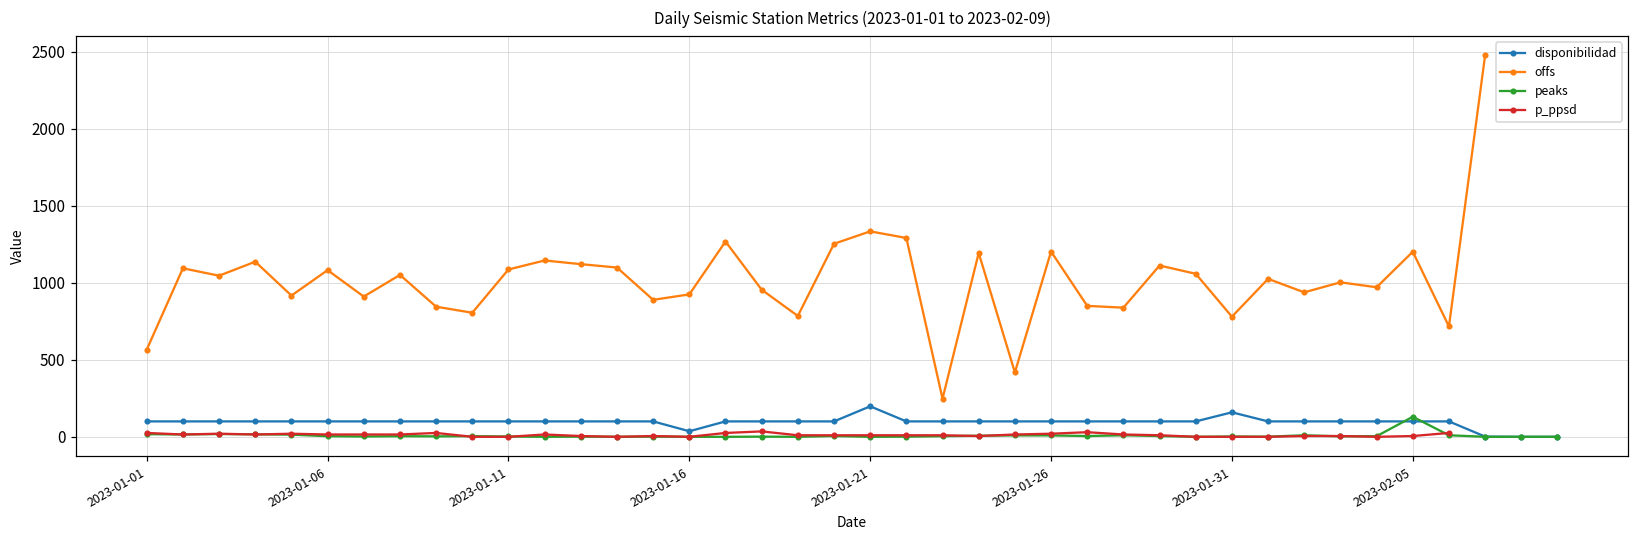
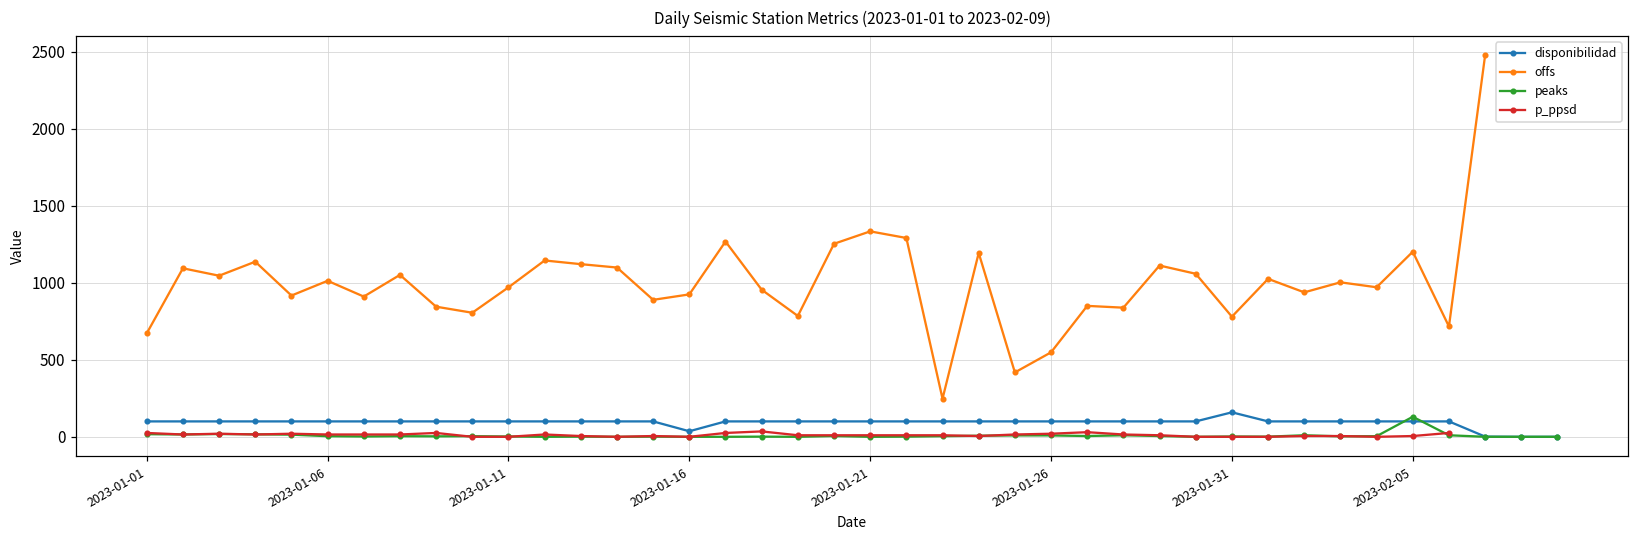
offs, 2023-01-01: 570 -> 670
offs, 2023-01-06: 1080 -> 1010
offs, 2023-01-11: 1090 -> 970
disponibilidad, 2023-01-21: 200 -> 100
offs, 2023-01-26: 1200 -> 550
